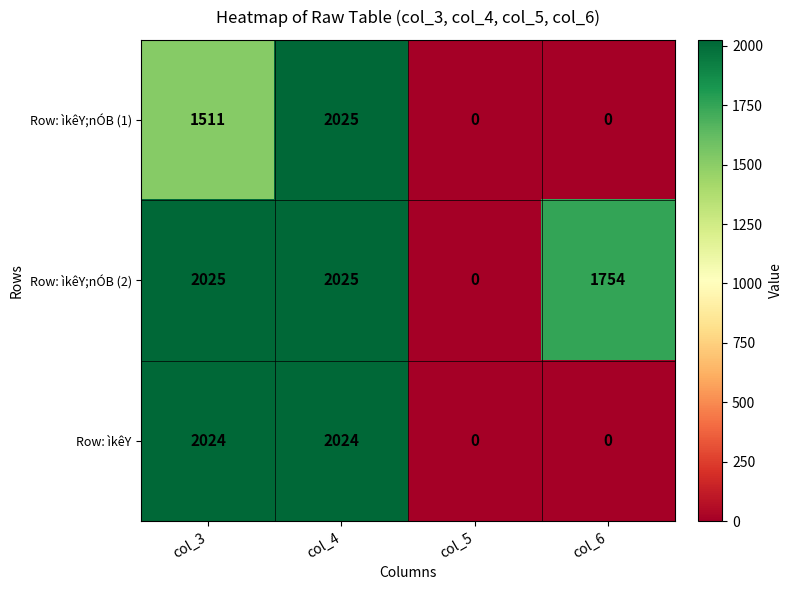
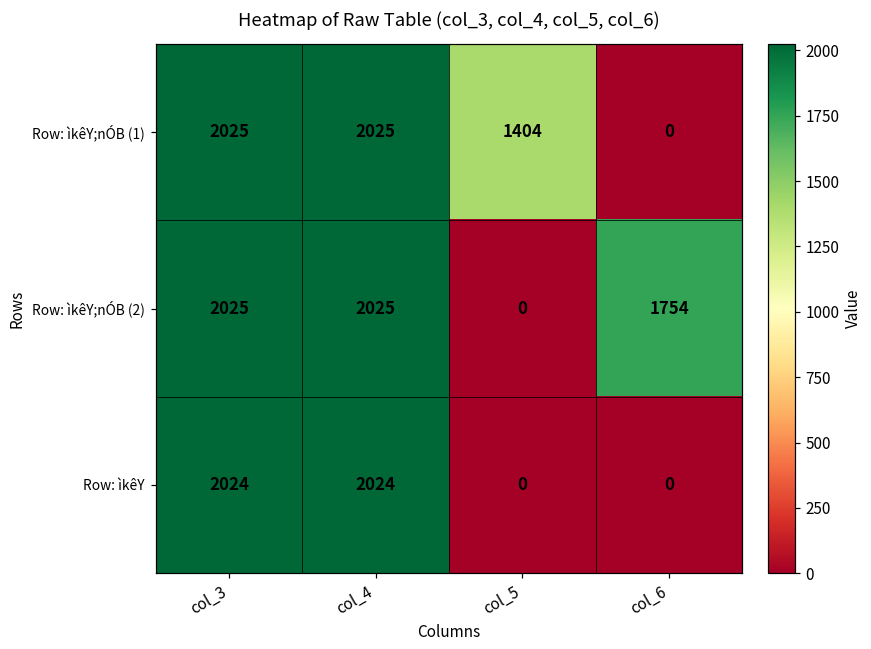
Row: ìkêY;nÓB (1), col_3: 1511 -> 2025
Row: ìkêY;nÓB (1), col_5: 0 -> 1404
